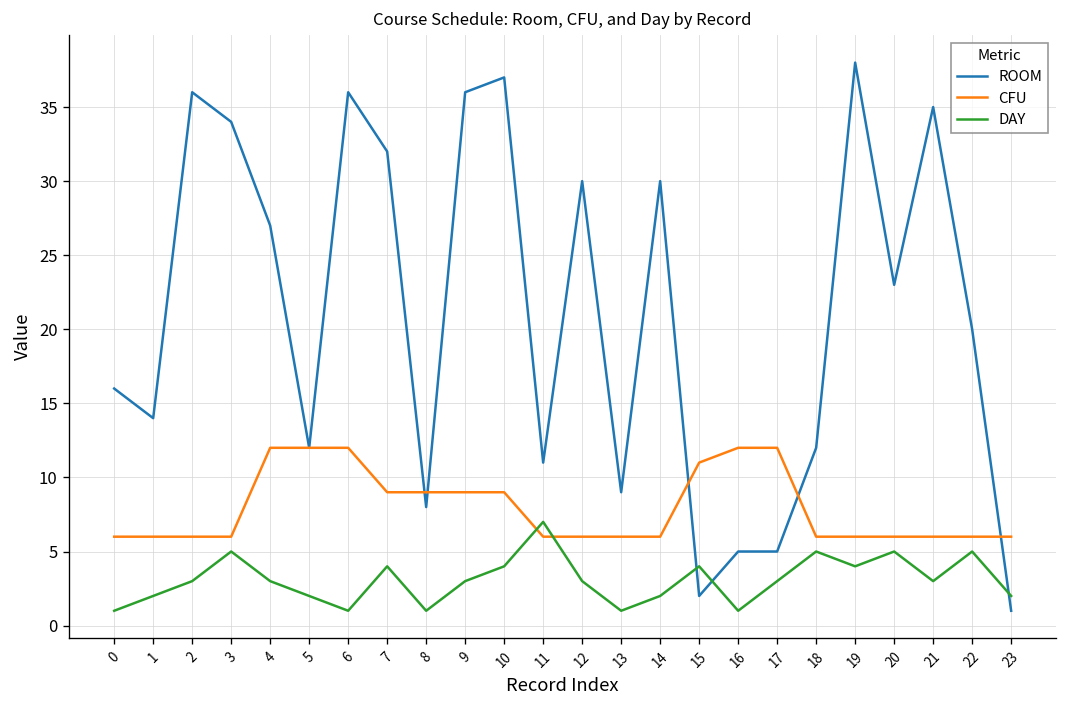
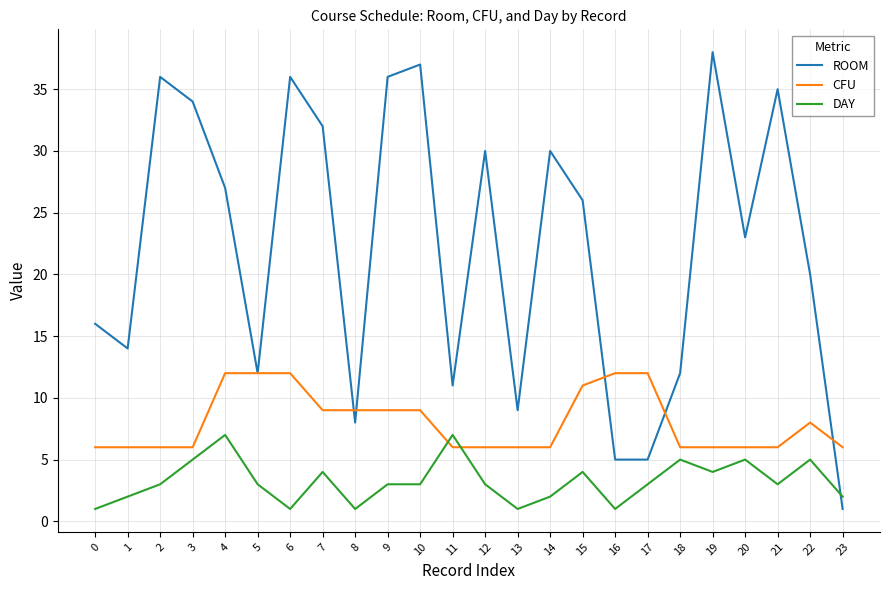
DAY, 4: 3 -> 7
DAY, 5: 2 -> 3
DAY, 10: 4 -> 3
ROOM, 15: 2 -> 26
CFU, 22: 6 -> 8
